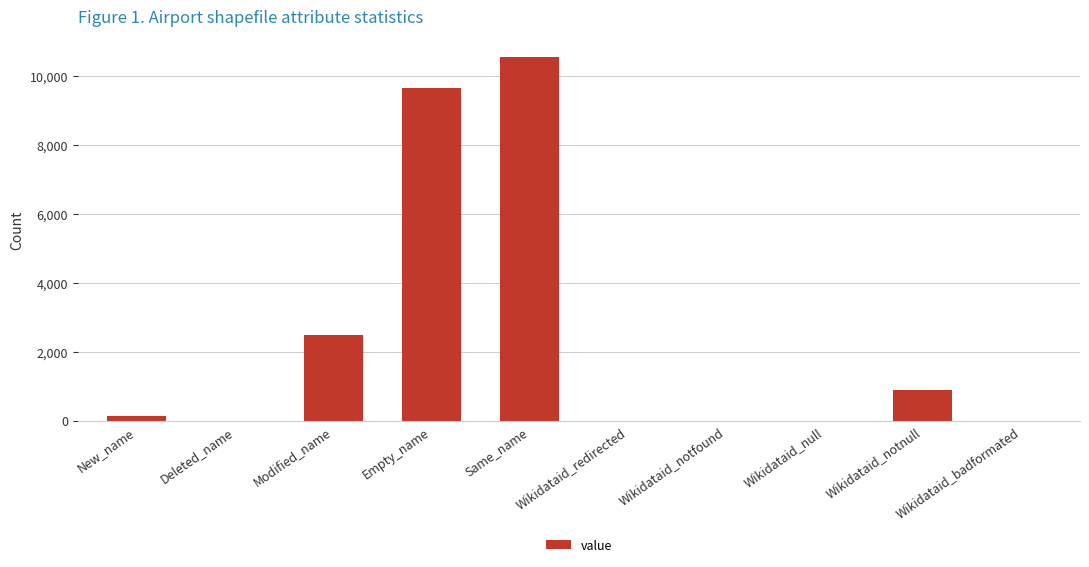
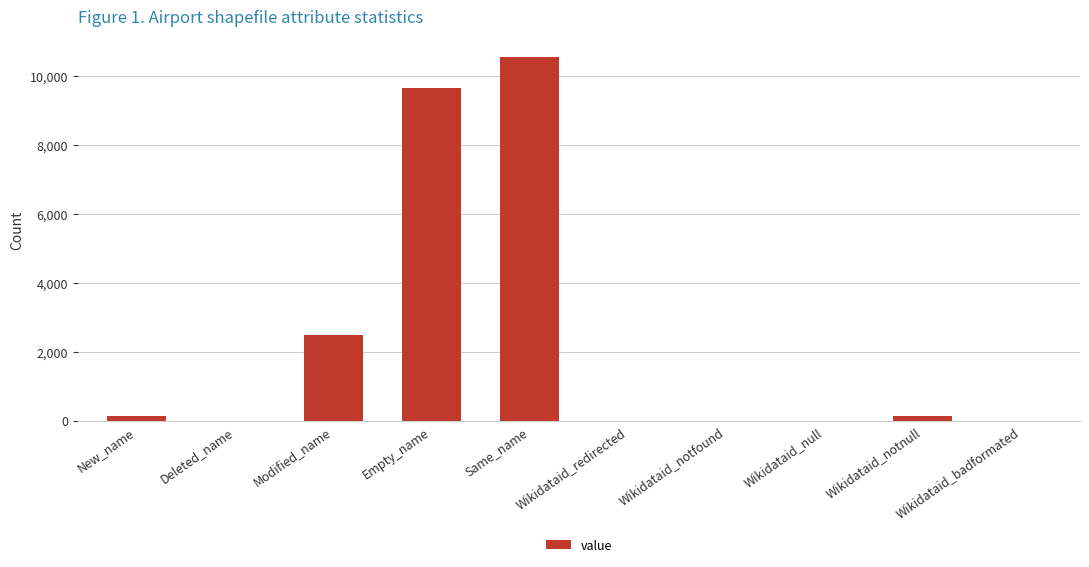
Wikidataid_notnull: 900 -> 100
